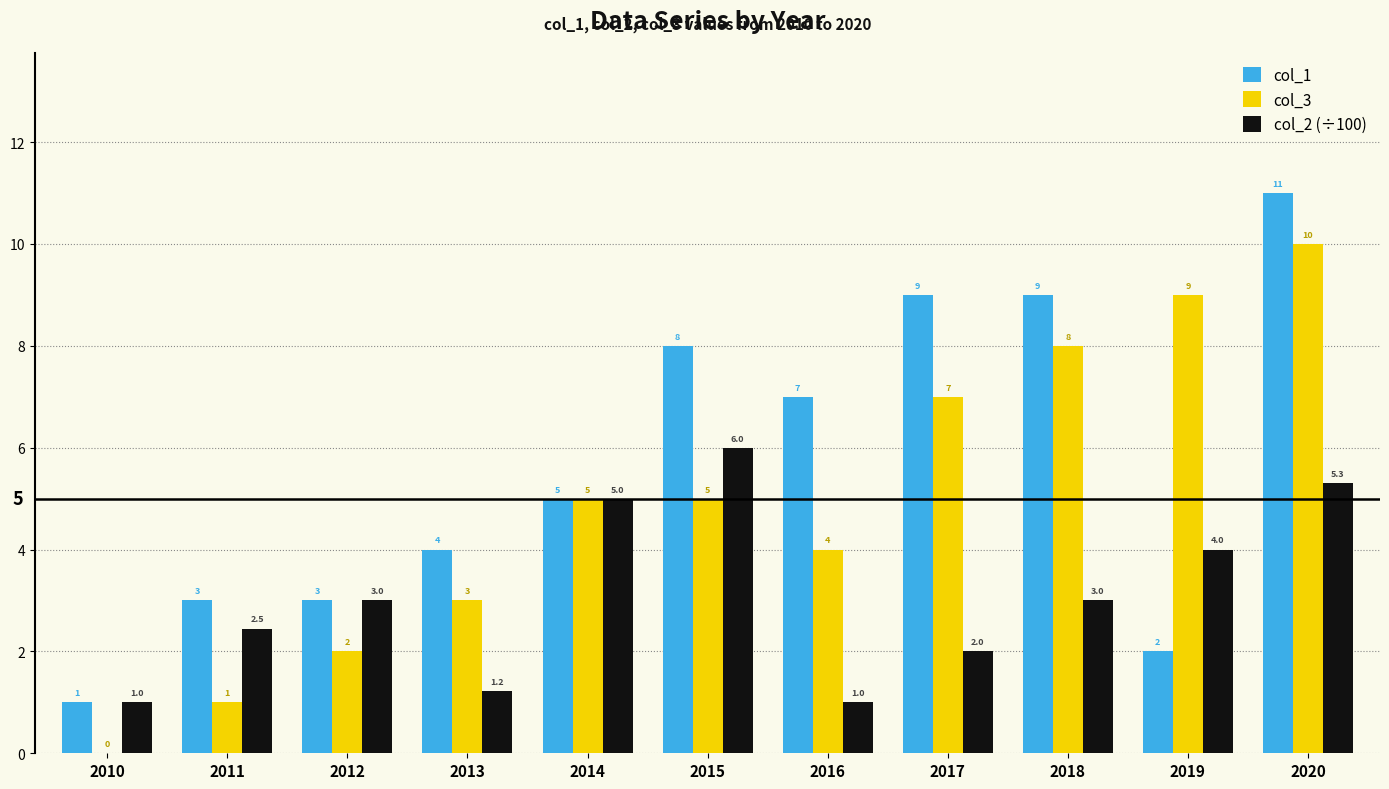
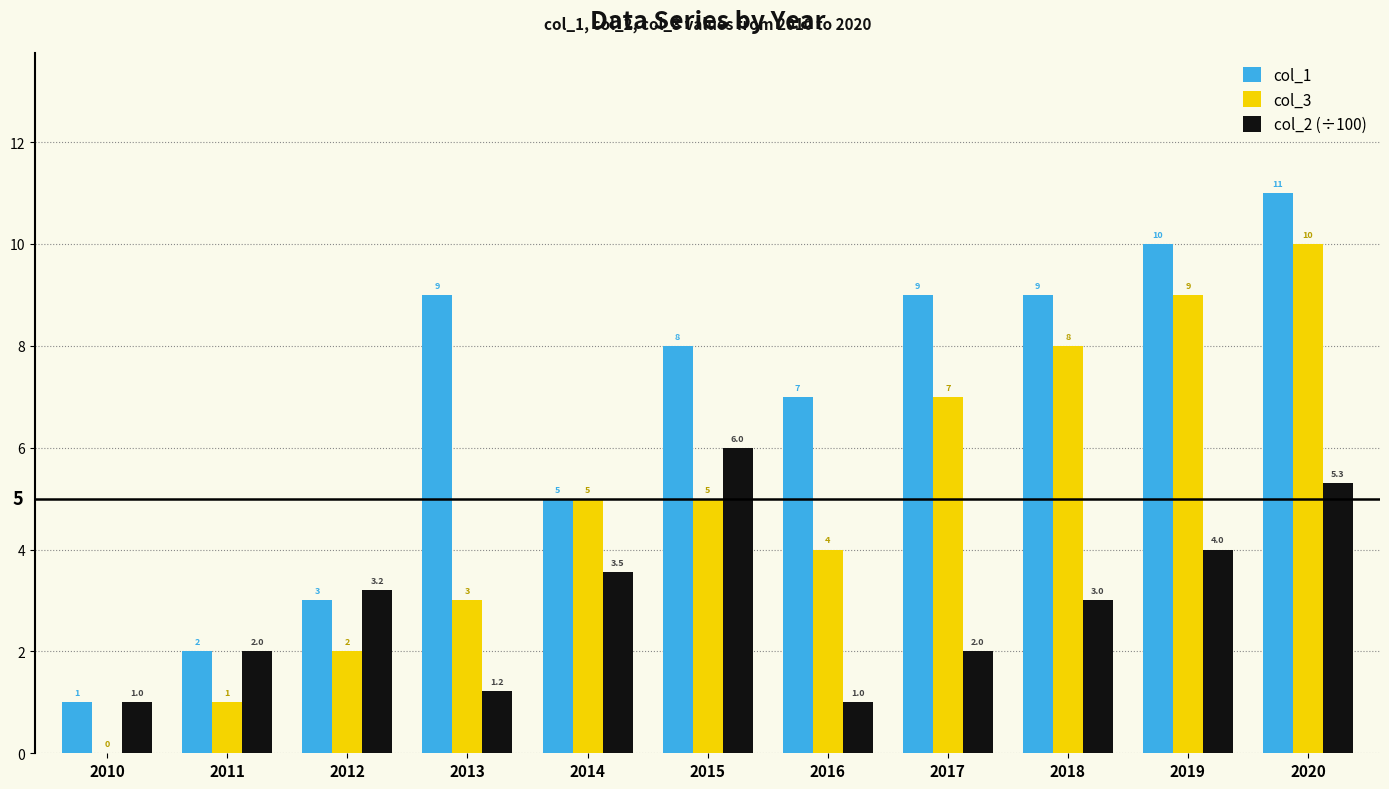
col_1, 2011: 3 -> 2
col_2 (÷100), 2011: 2.5 -> 2.0
col_2 (÷100), 2012: 3.0 -> 3.2
col_1, 2013: 4 -> 9
col_2 (÷100), 2014: 5.0 -> 3.5
col_1, 2019: 2 -> 10
